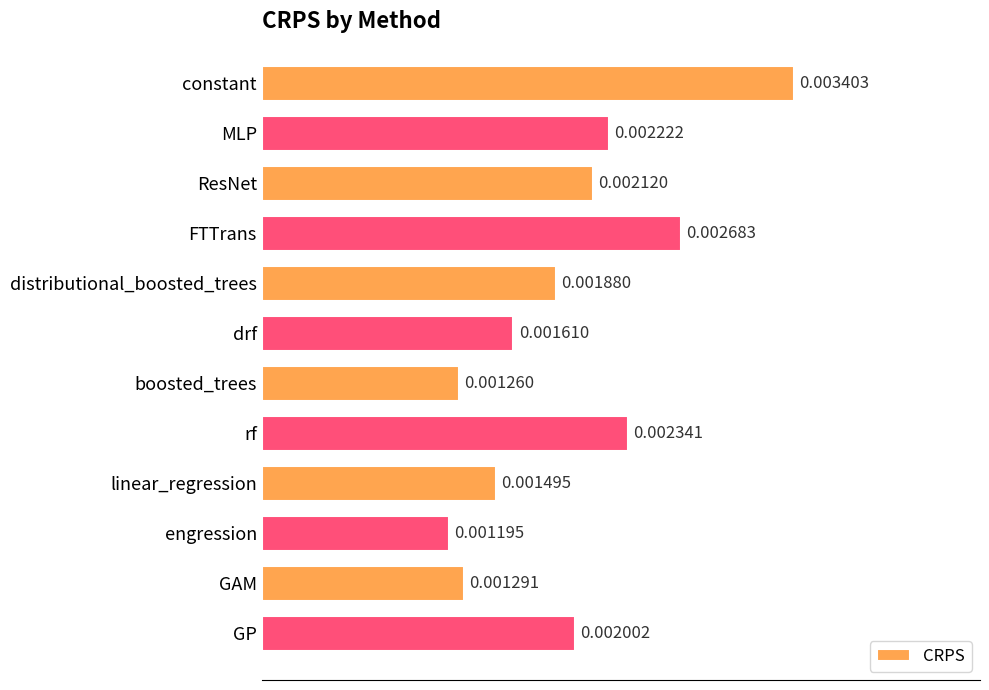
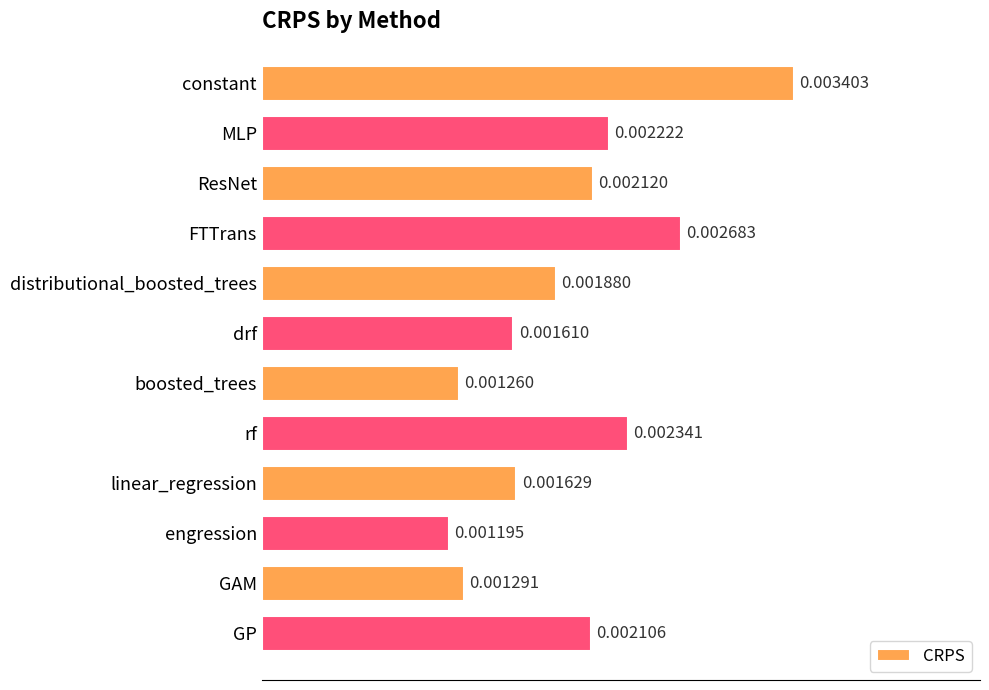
linear_regression: 0.001495 -> 0.001629
GP: 0.002002 -> 0.002106
